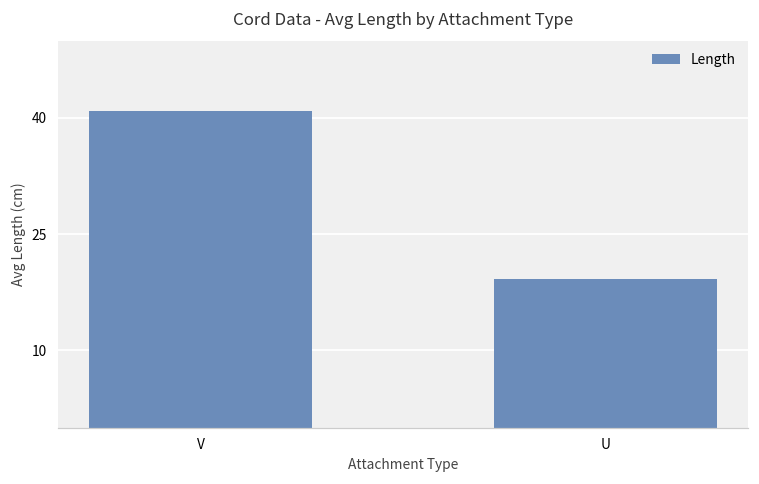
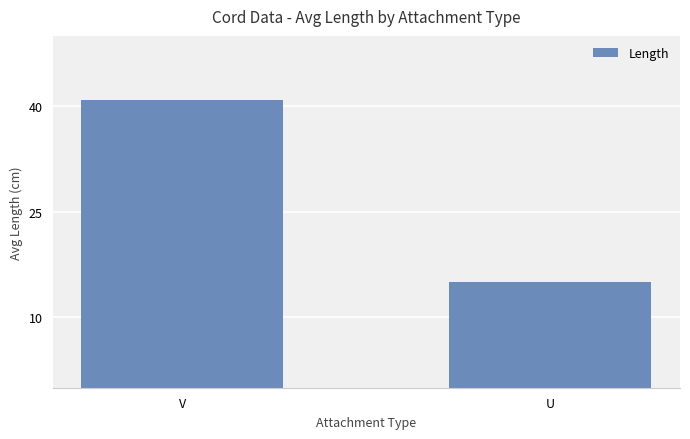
U: 19 -> 15
